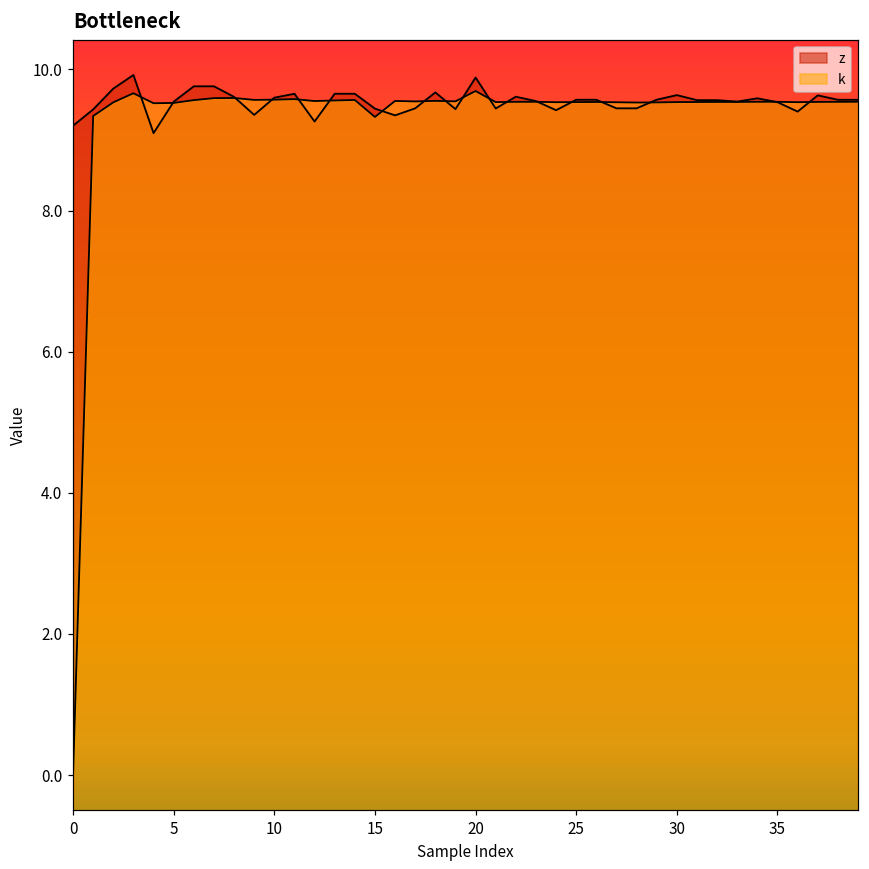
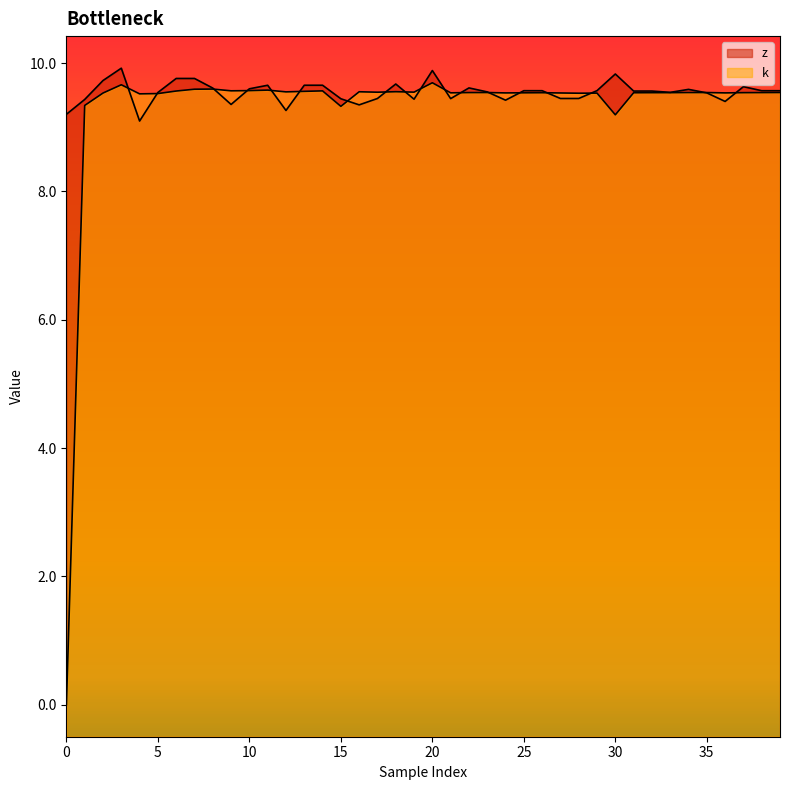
z, 30: 9.6 -> 9.8
k, 30: 9.5 -> 9.2
